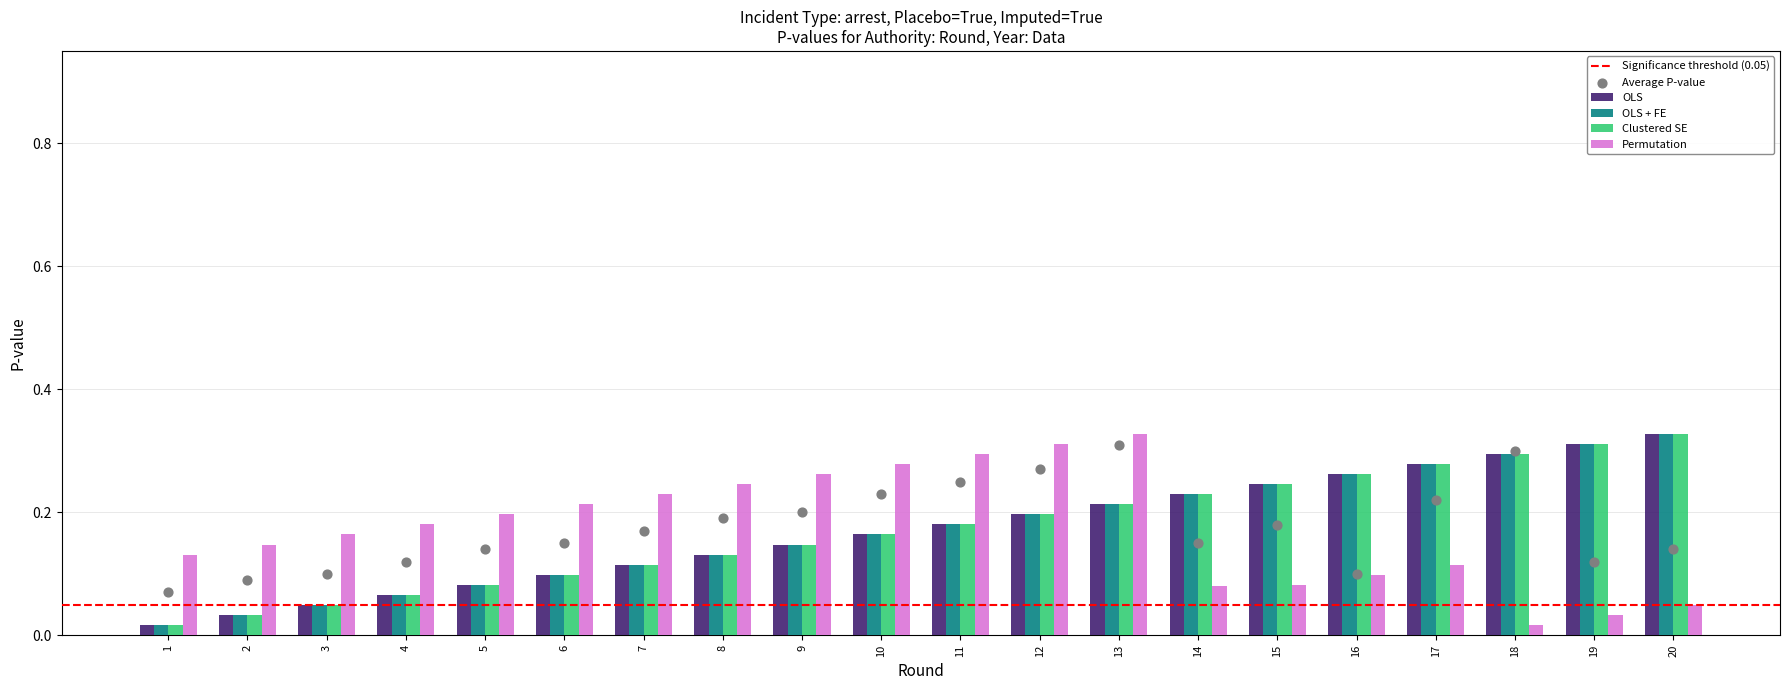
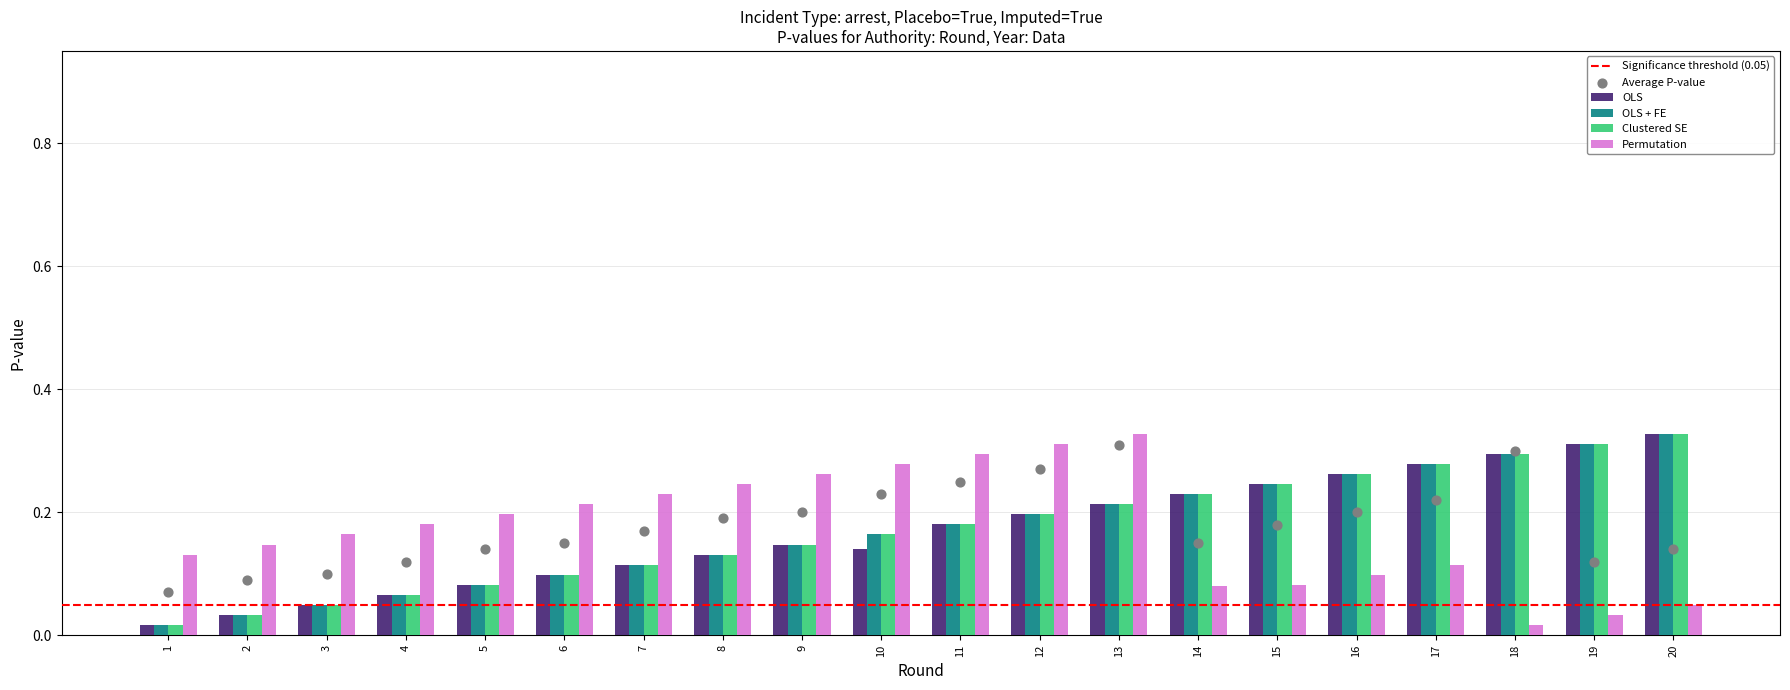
OLS, 10: 0.16 -> 0.14
Average P-value, 16: 0.1 -> 0.2
